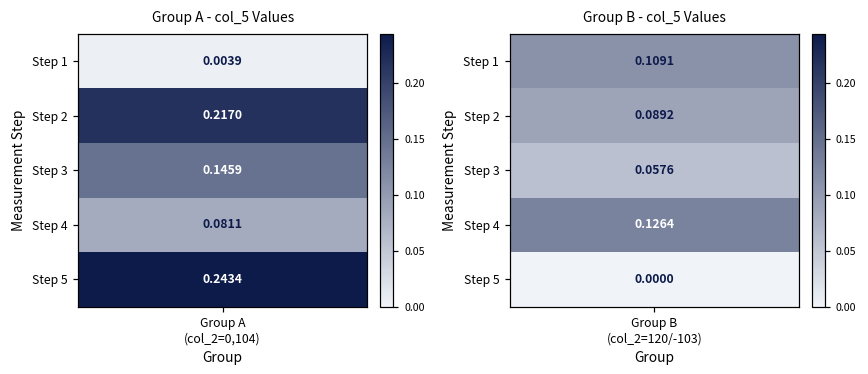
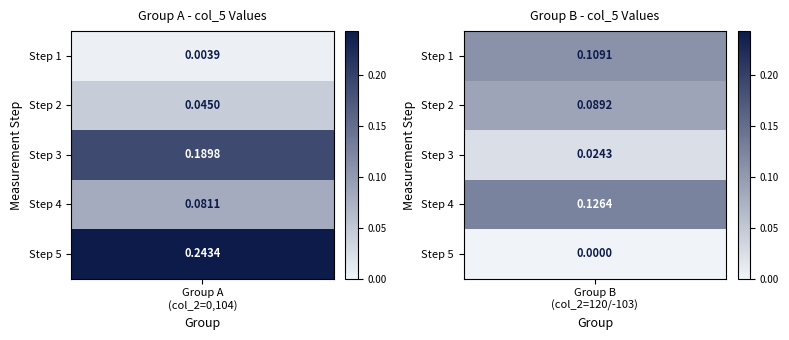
Group A - col_5 Values, Step 2, Group A (col_2=0,104): 0.2170 -> 0.0450
Group A - col_5 Values, Step 3, Group A (col_2=0,104): 0.1459 -> 0.1898
Group B - col_5 Values, Step 3, Group B (col_2=120/-103): 0.0576 -> 0.0243
